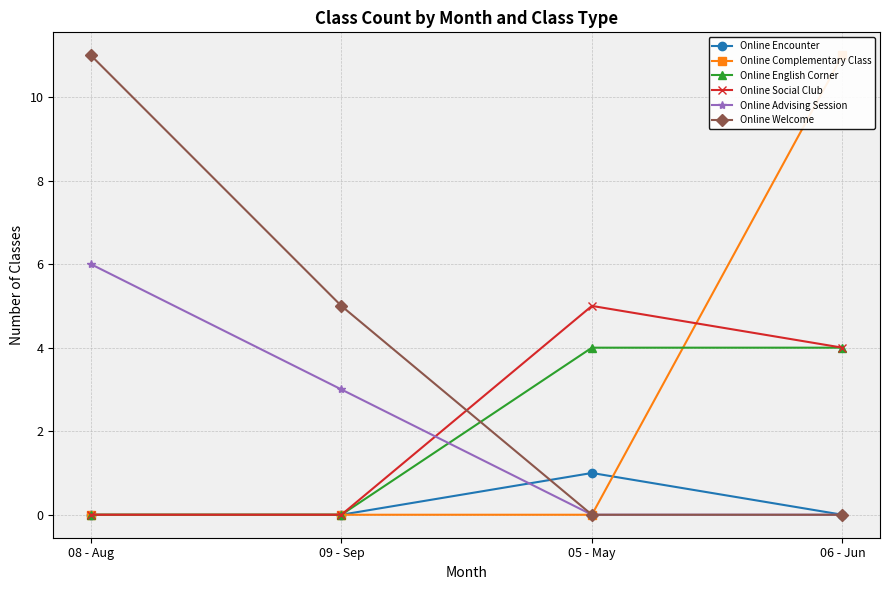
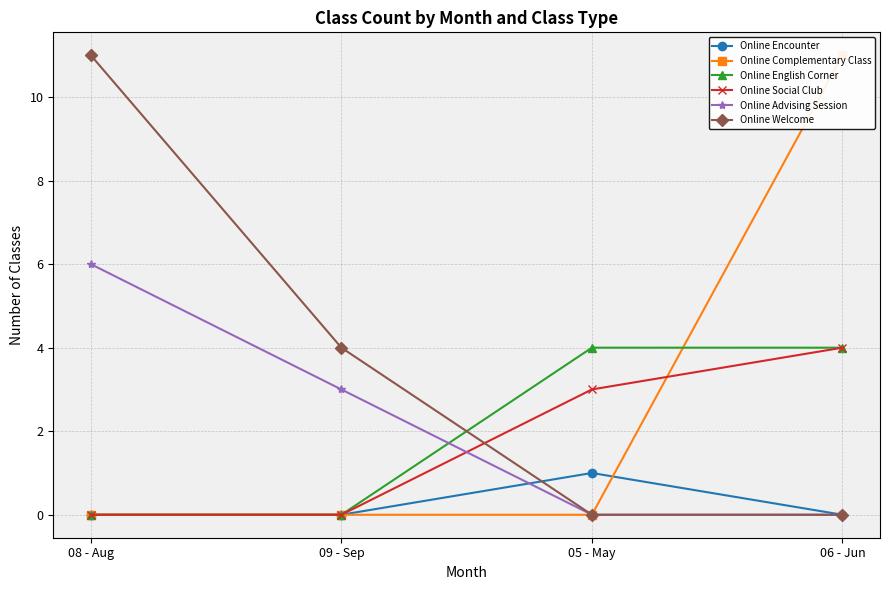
Online Welcome, 09 - Sep: 5 -> 4
Online Social Club, 05 - May: 5 -> 3
